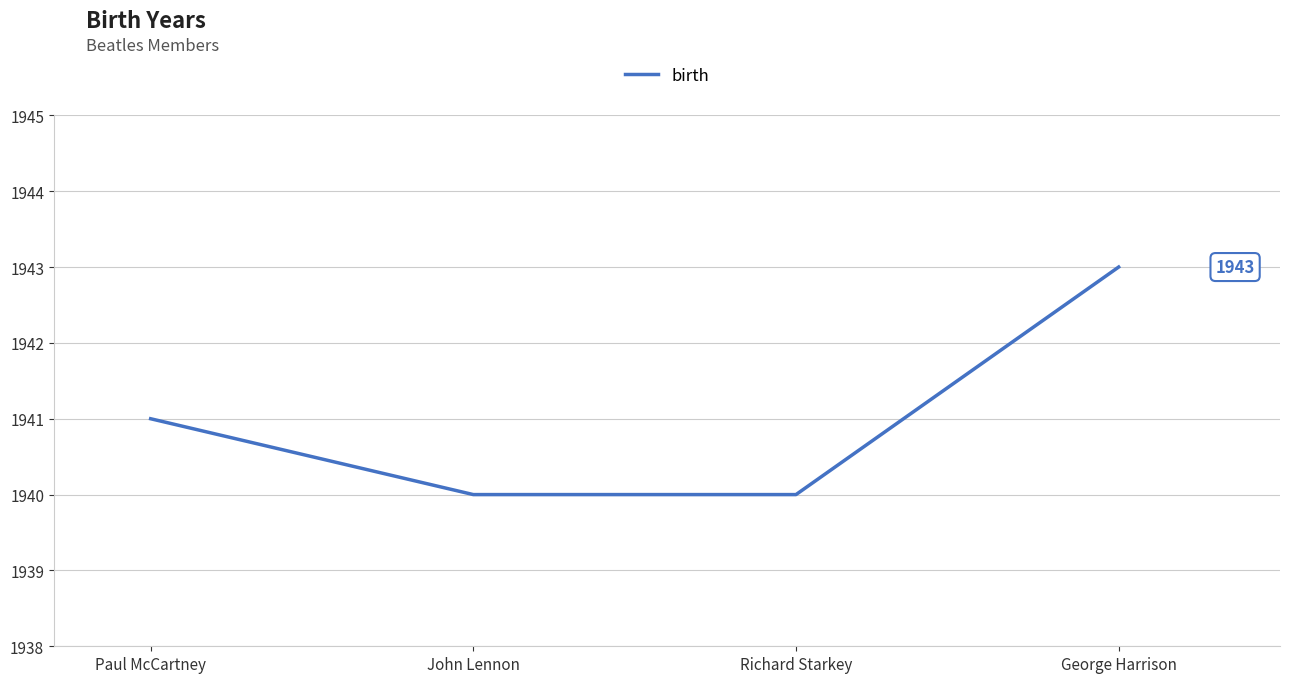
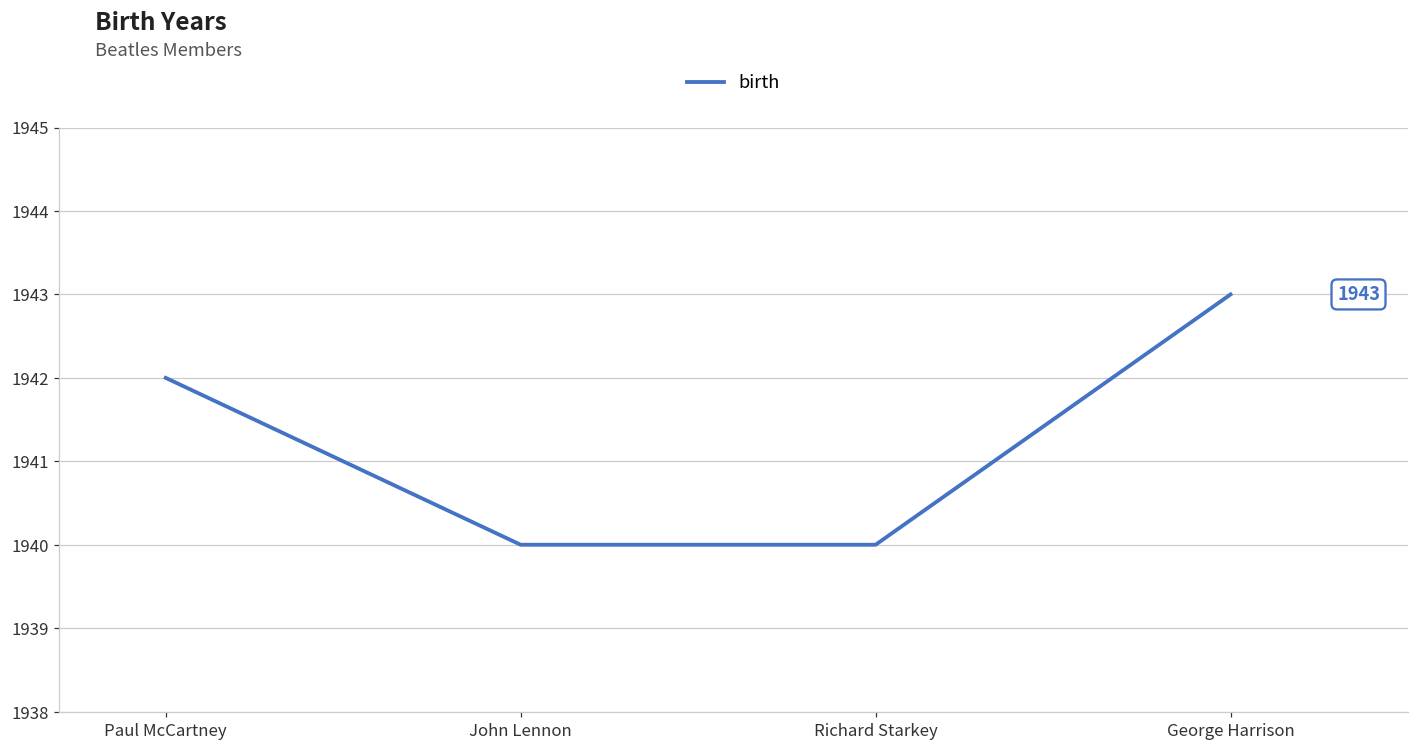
Paul McCartney: 1941 -> 1942
